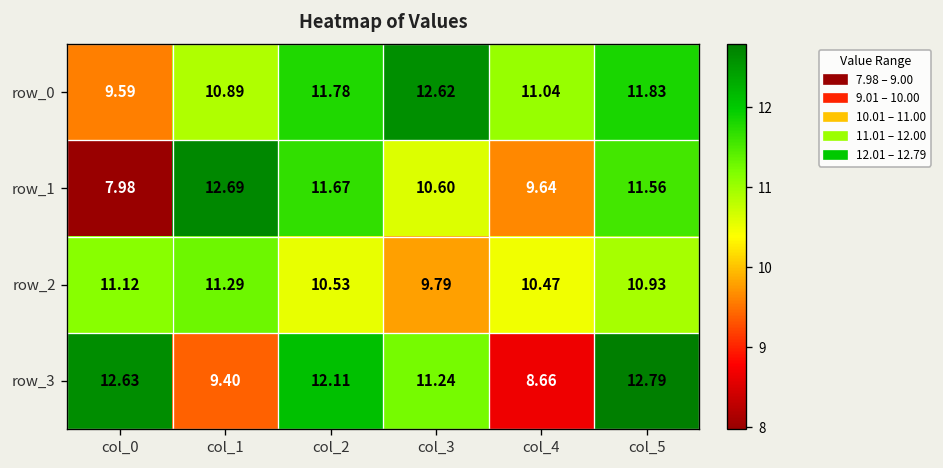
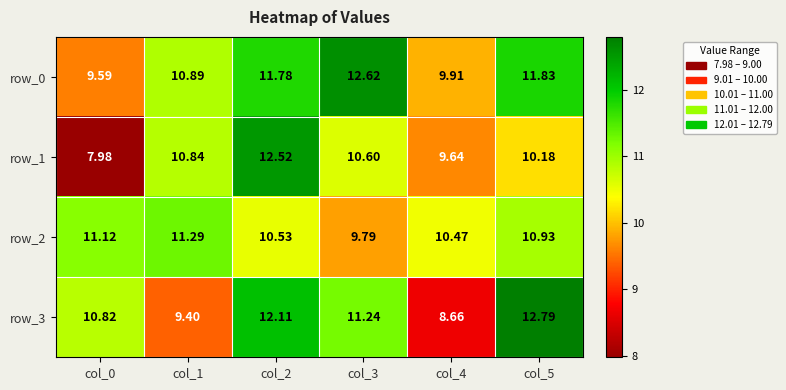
row_0, col_4: 11.04 -> 9.91
row_1, col_1: 12.69 -> 10.84
row_1, col_2: 11.67 -> 12.52
row_1, col_5: 11.56 -> 10.18
row_3, col_0: 12.63 -> 10.82
